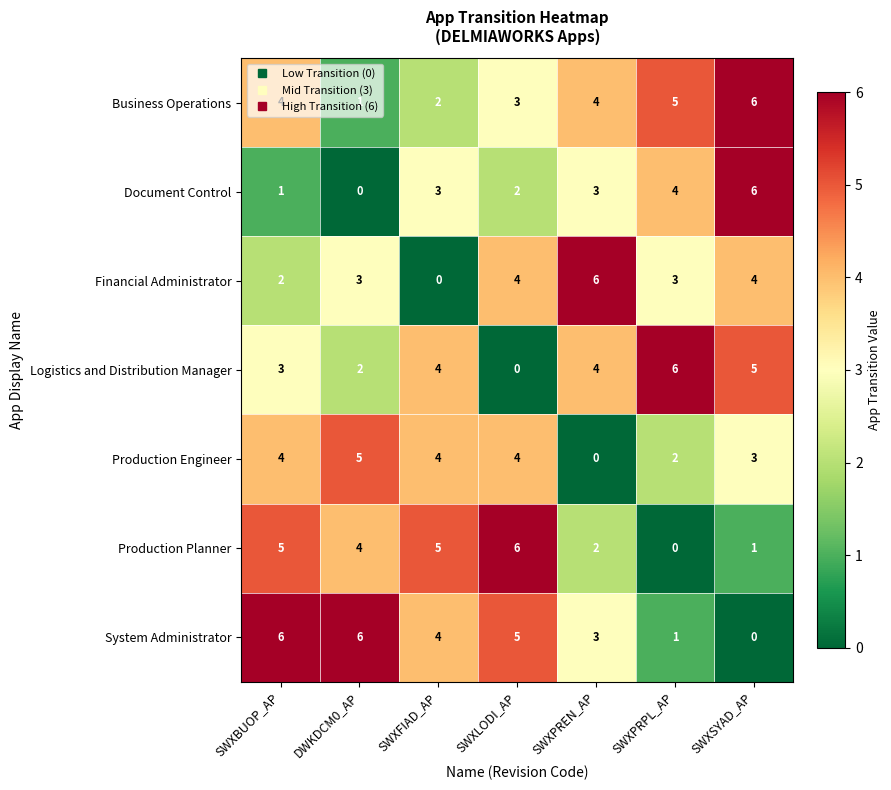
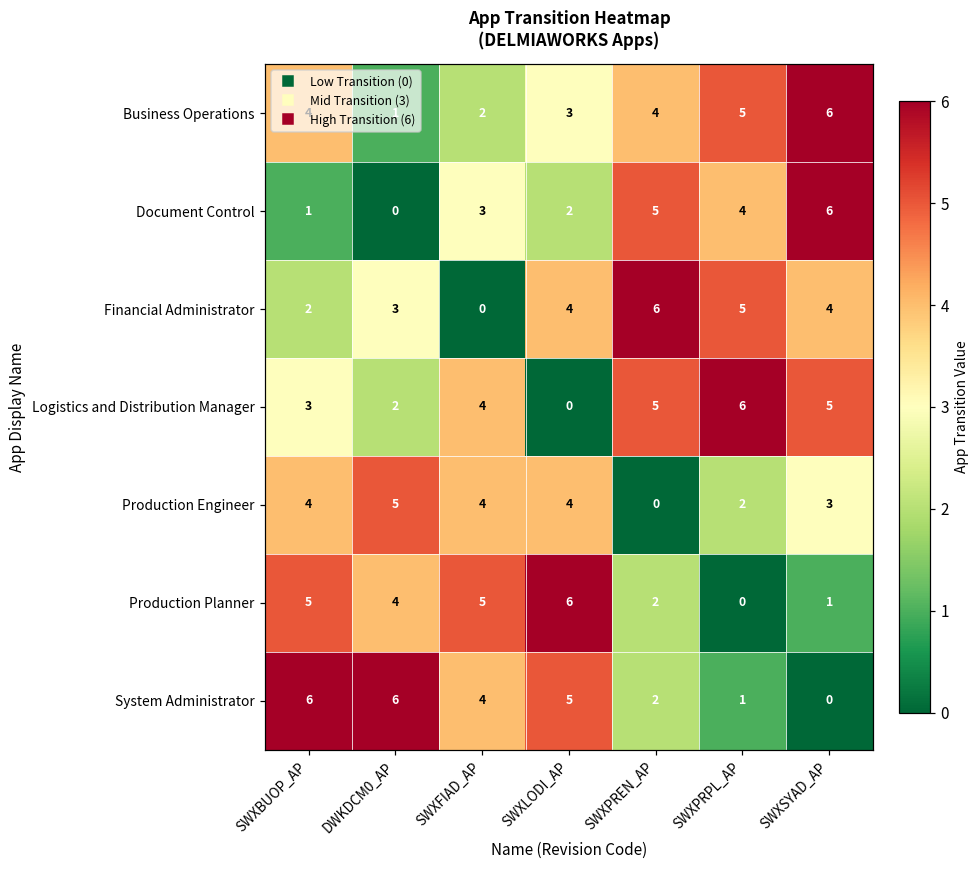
Document Control, SWXPREN_AP: 3 -> 5
Financial Administrator, SWXPRPL_AP: 3 -> 5
Logistics and Distribution Manager, SWXPREN_AP: 4 -> 5
System Administrator, SWXPREN_AP: 3 -> 2
